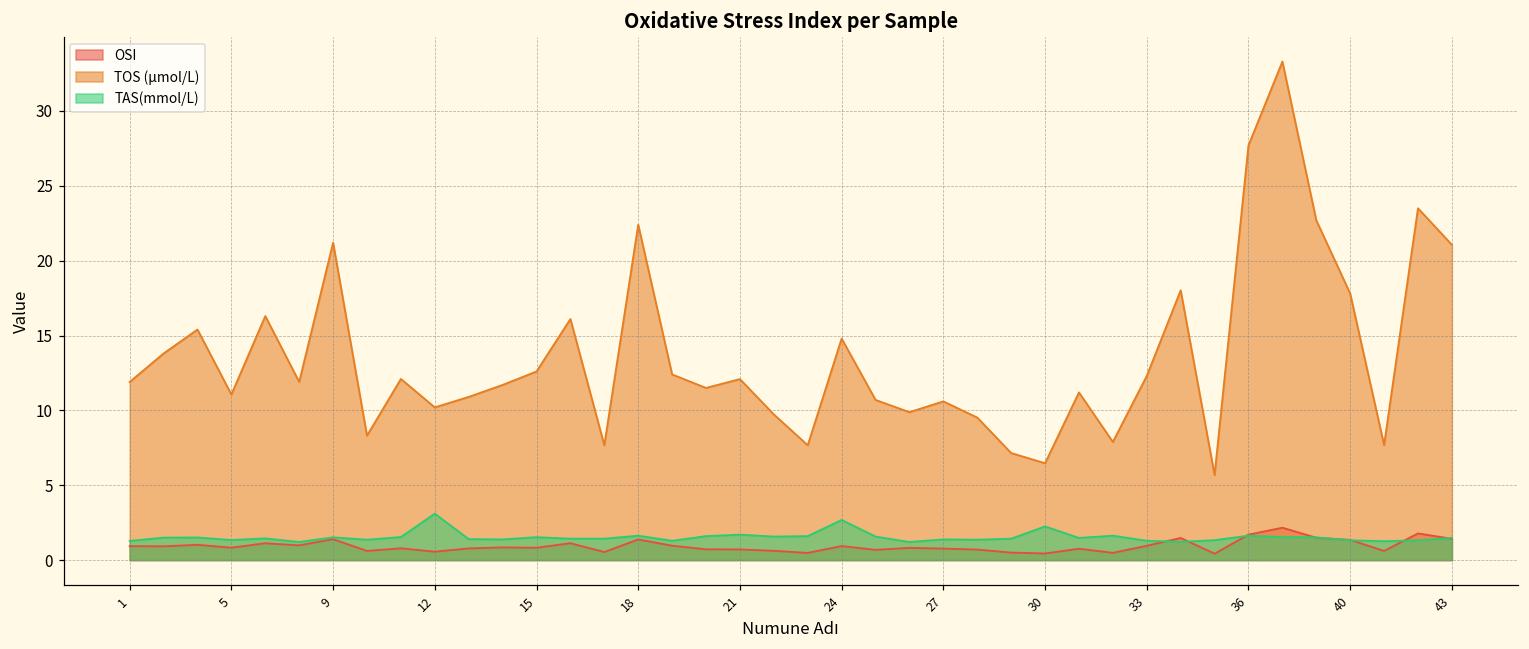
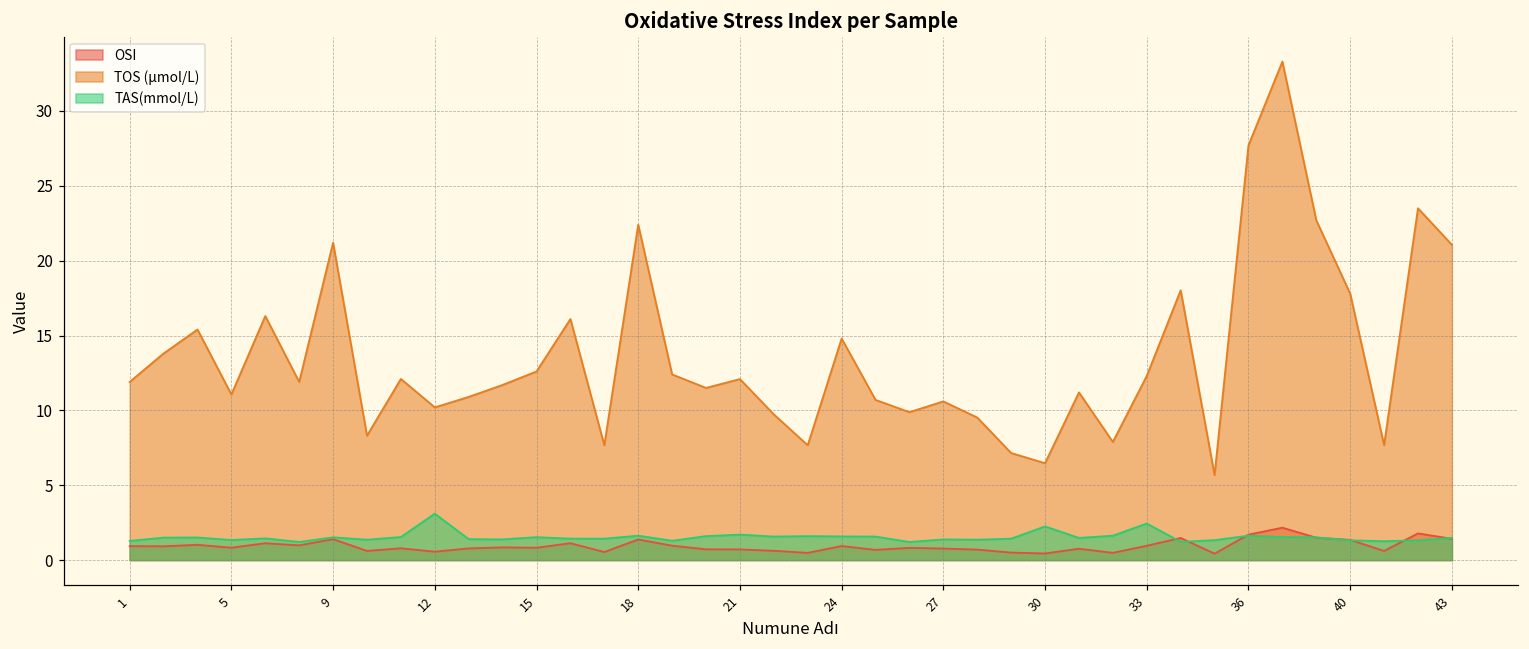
TAS(mmol/L), 24: 2.7 -> 1.6
TAS(mmol/L), 33: 1.3 -> 2.4
